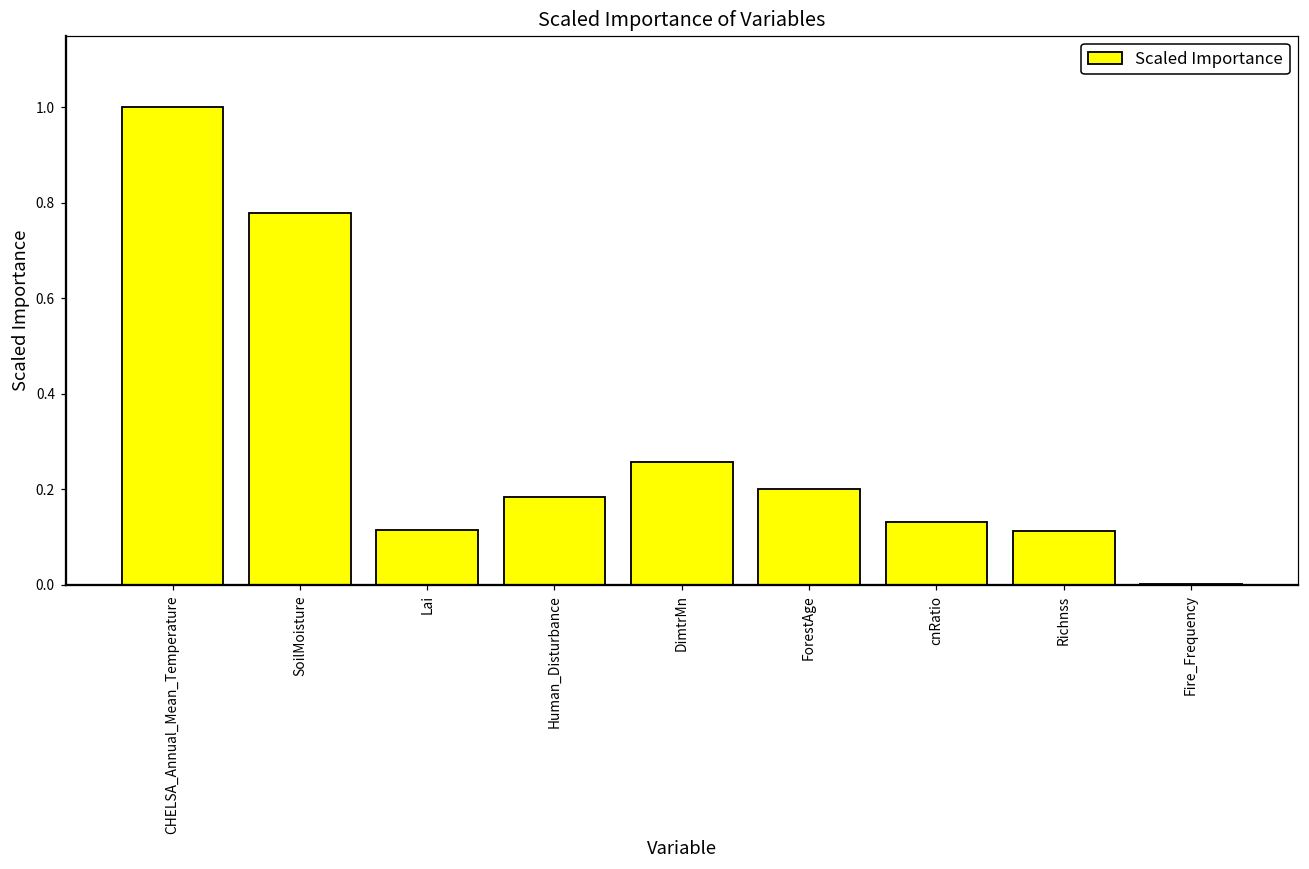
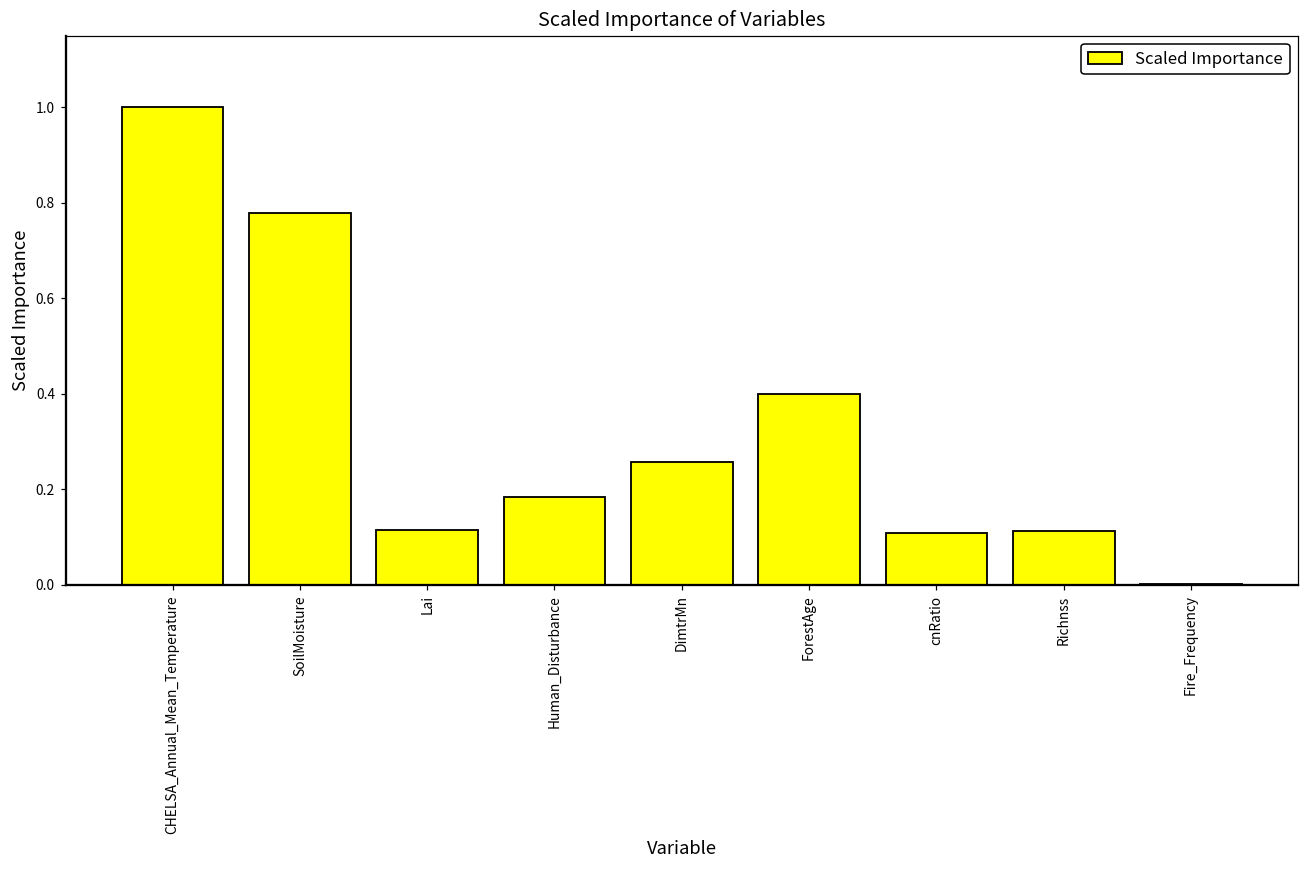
ForestAge: 0.20 -> 0.40
cnRatio: 0.13 -> 0.11
